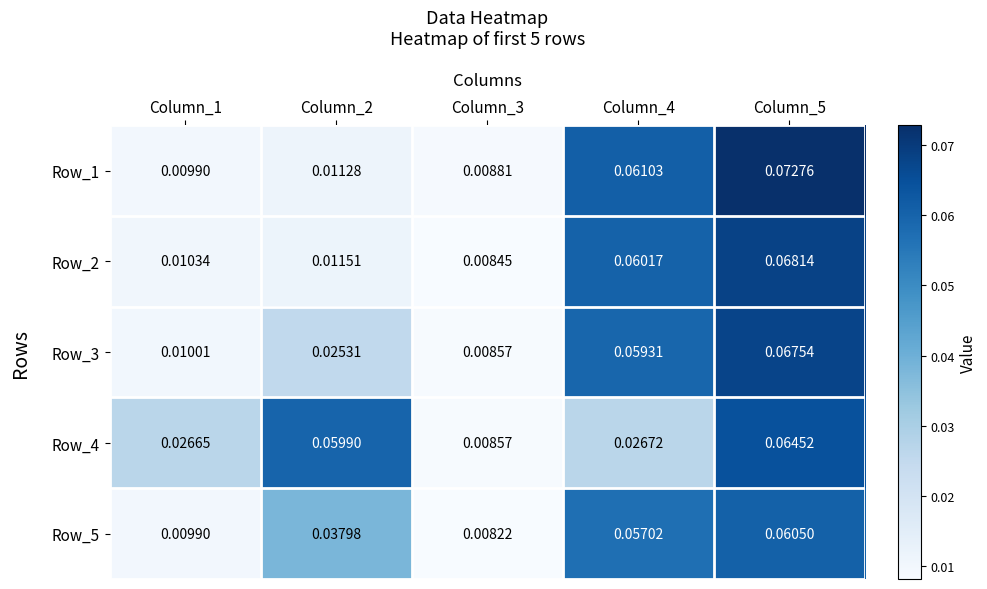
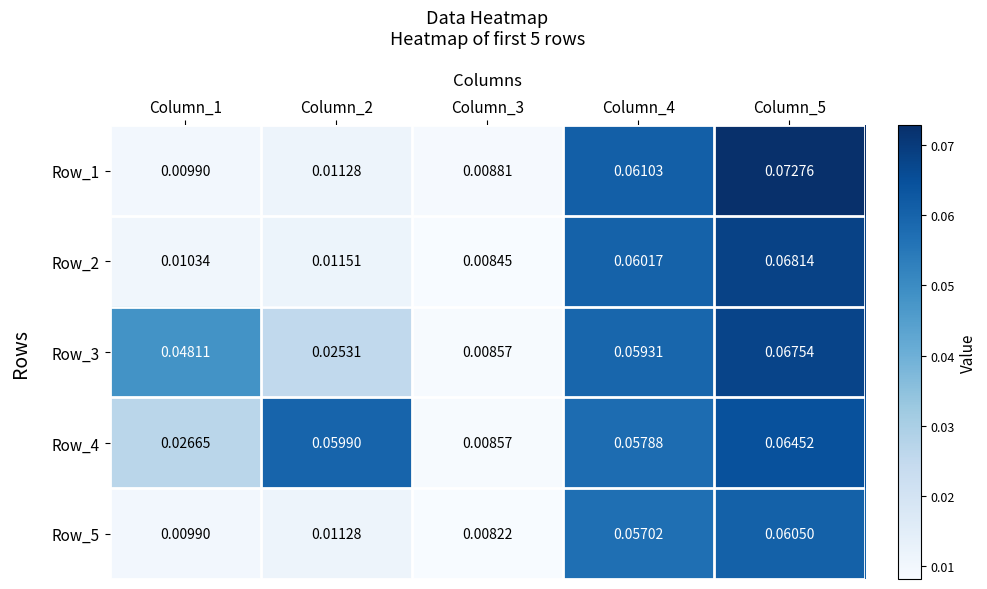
Row_3, Column_1: 0.01001 -> 0.04811
Row_4, Column_4: 0.02672 -> 0.05788
Row_5, Column_2: 0.03798 -> 0.01128
